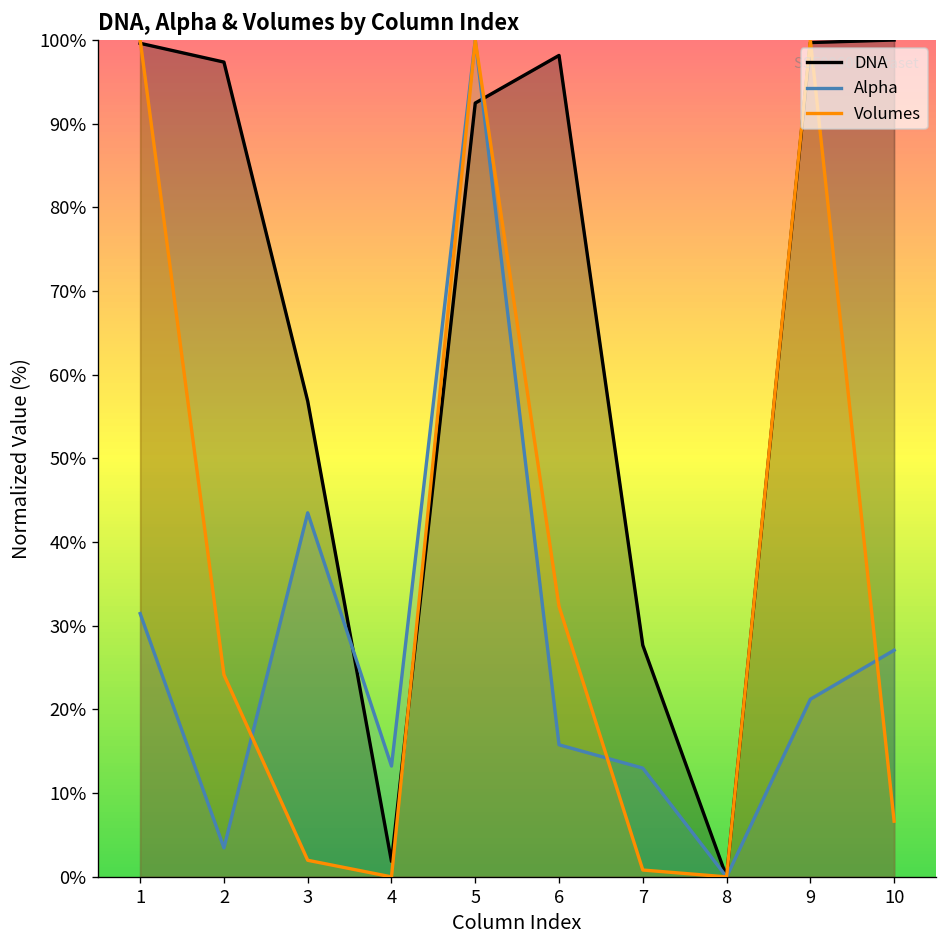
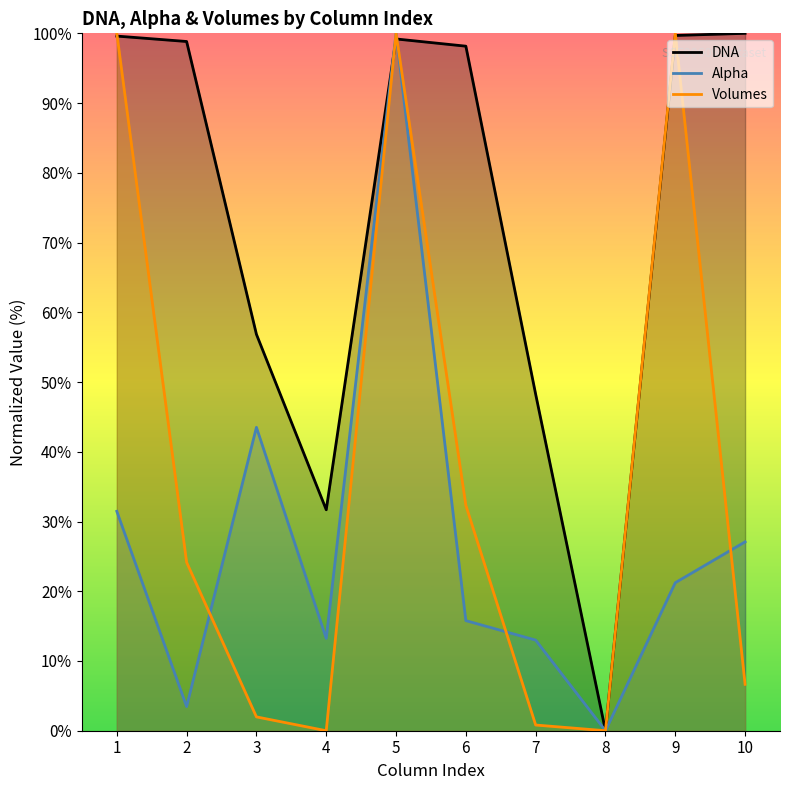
DNA, 2: 97% -> 99%
DNA, 4: 2% -> 32%
DNA, 5: 92% -> 99%
DNA, 7: 28% -> 48%
